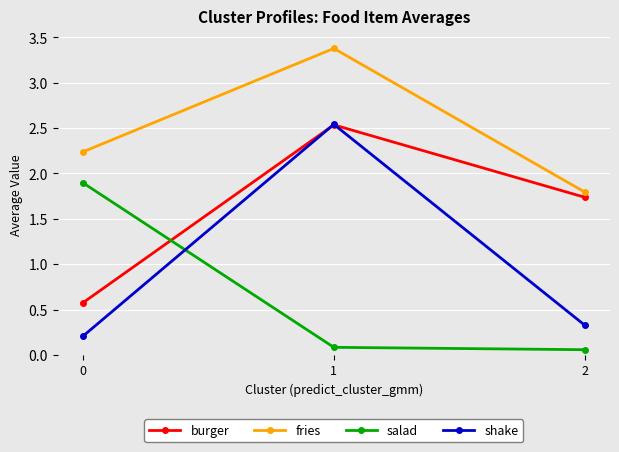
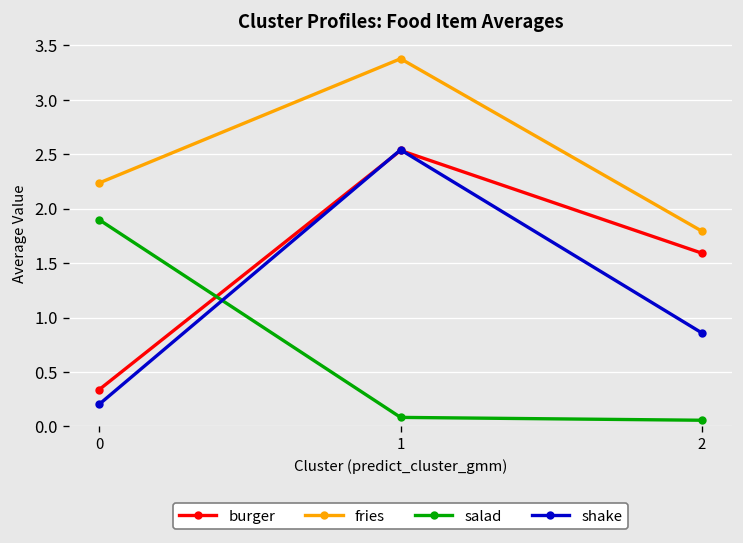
burger, 0: 0.6 -> 0.3
burger, 2: 1.7 -> 1.6
shake, 2: 0.3 -> 0.9
